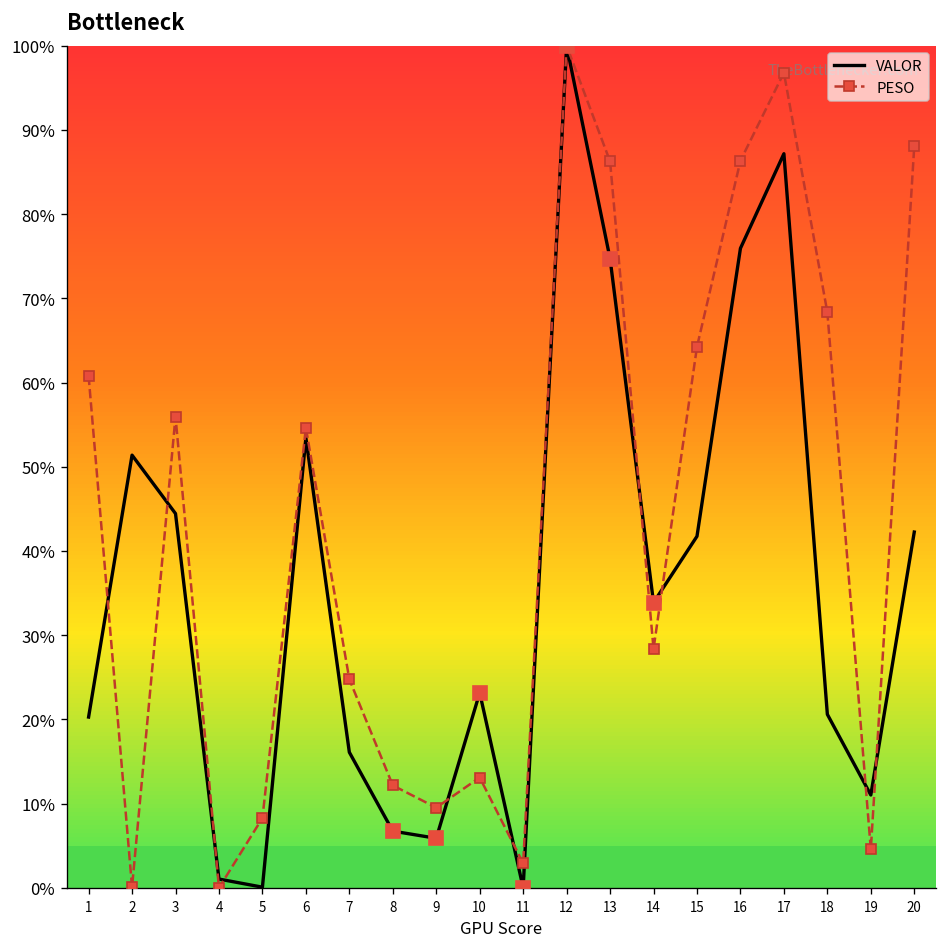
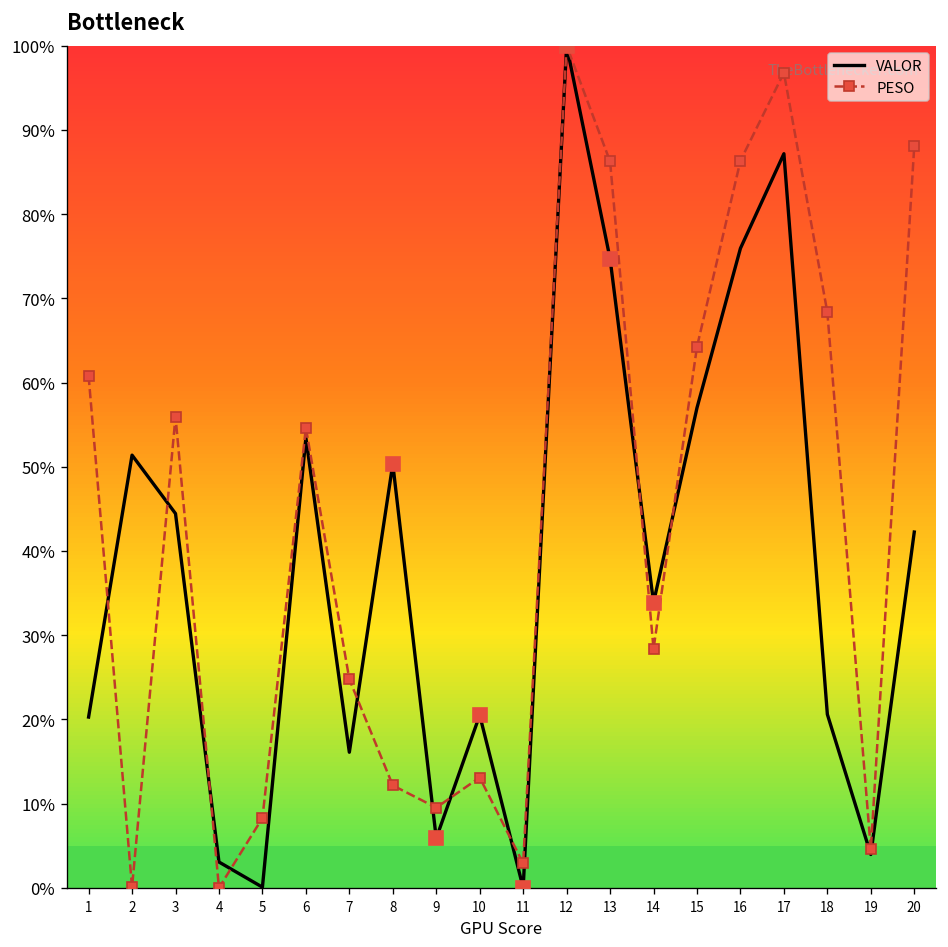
VALOR, 4: 1% -> 3%
VALOR, 8: 7% -> 50%
VALOR, 10: 23% -> 21%
VALOR, 15: 42% -> 57%
VALOR, 19: 11% -> 4%
